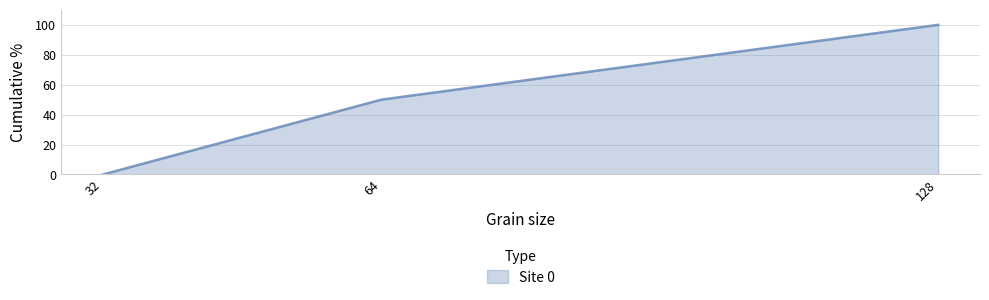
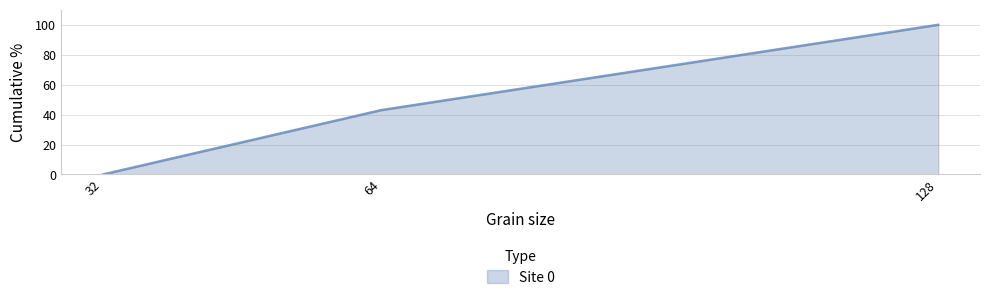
64: 50 -> 43
